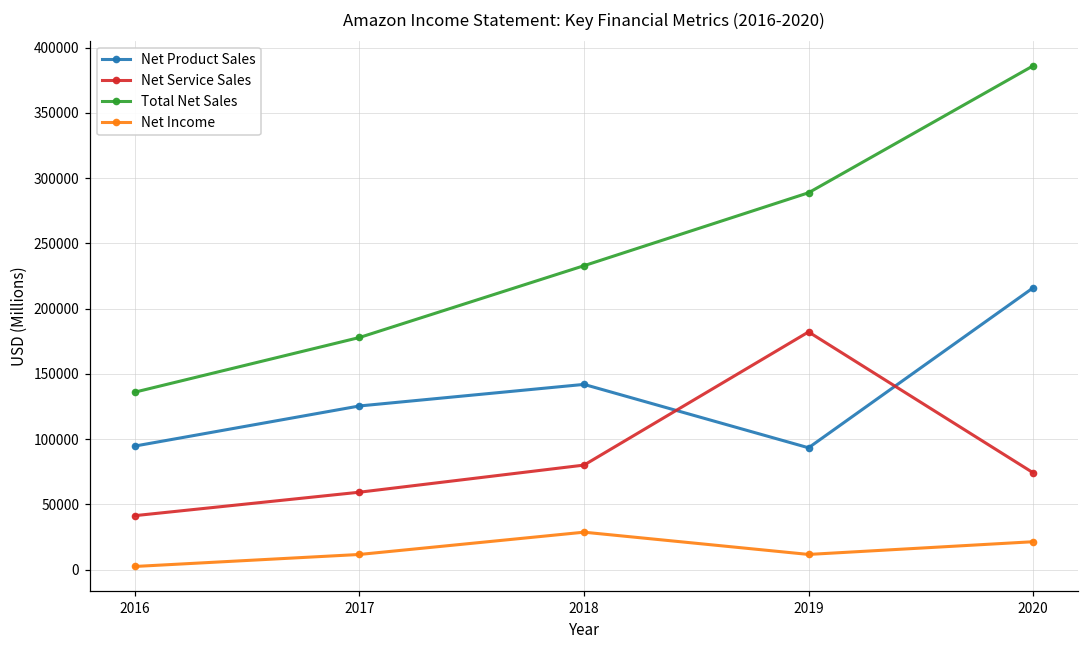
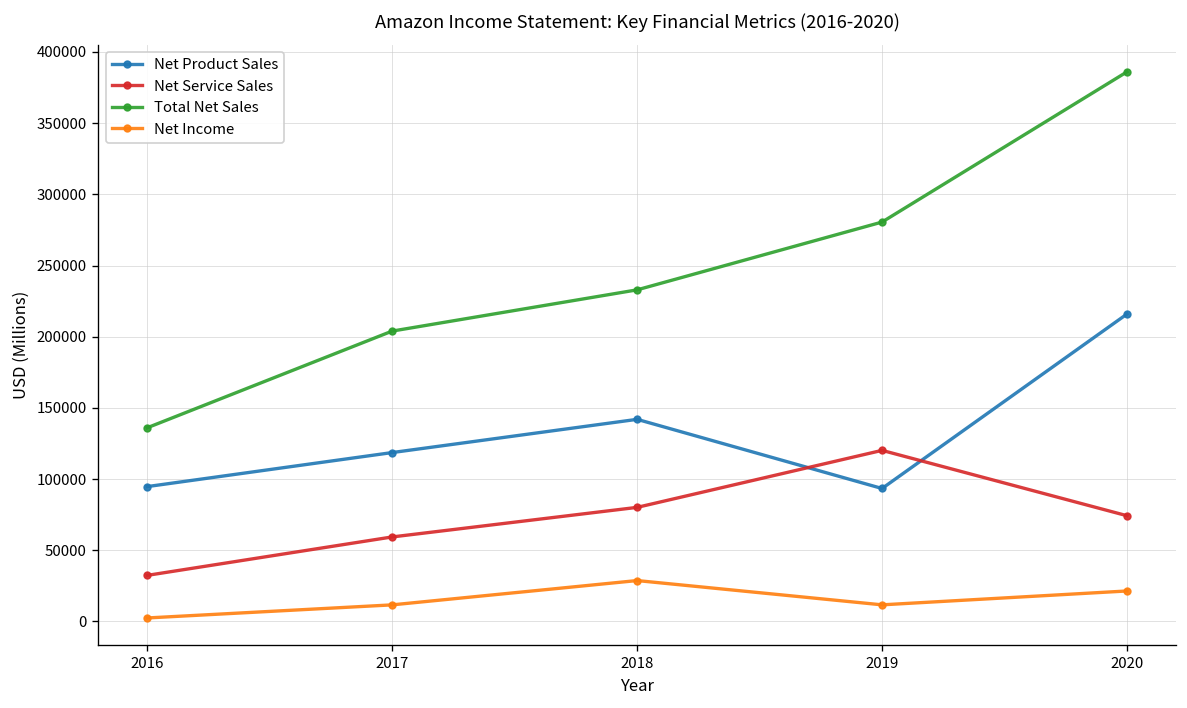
Net Service Sales, 2016: 41000 -> 32000
Net Product Sales, 2017: 125000 -> 119000
Total Net Sales, 2017: 178000 -> 204000
Net Service Sales, 2019: 182000 -> 120000
Total Net Sales, 2019: 289000 -> 281000
